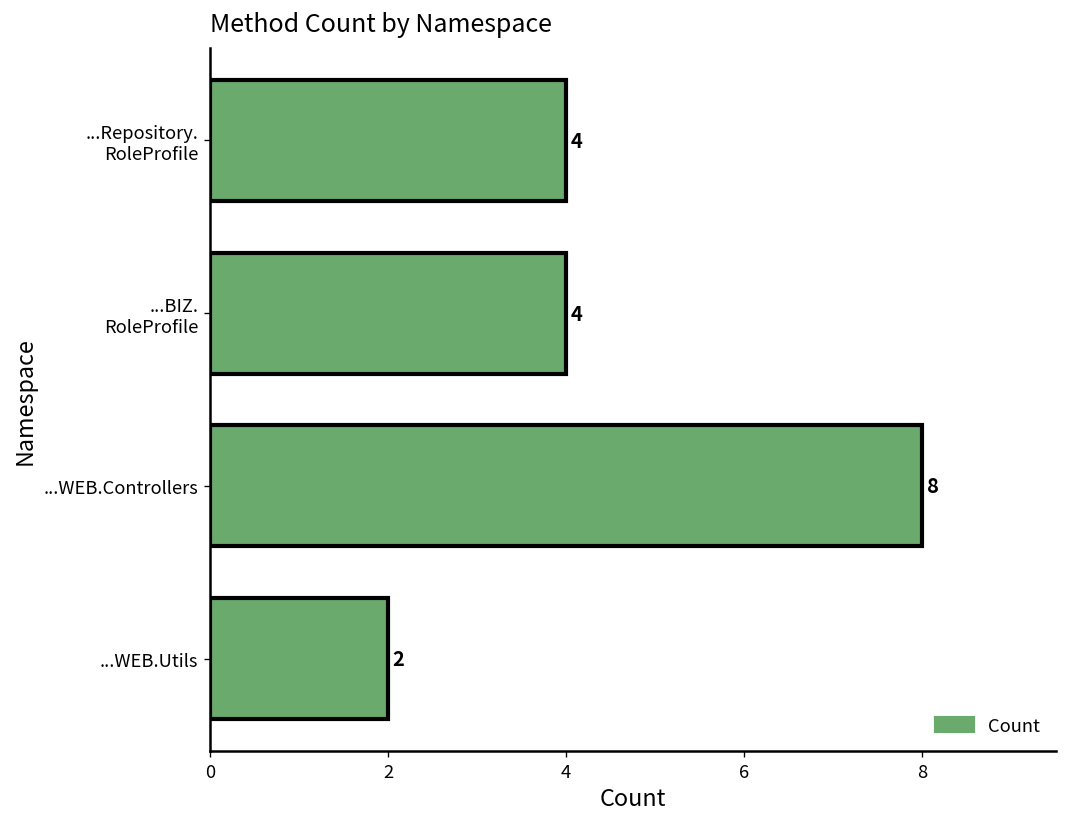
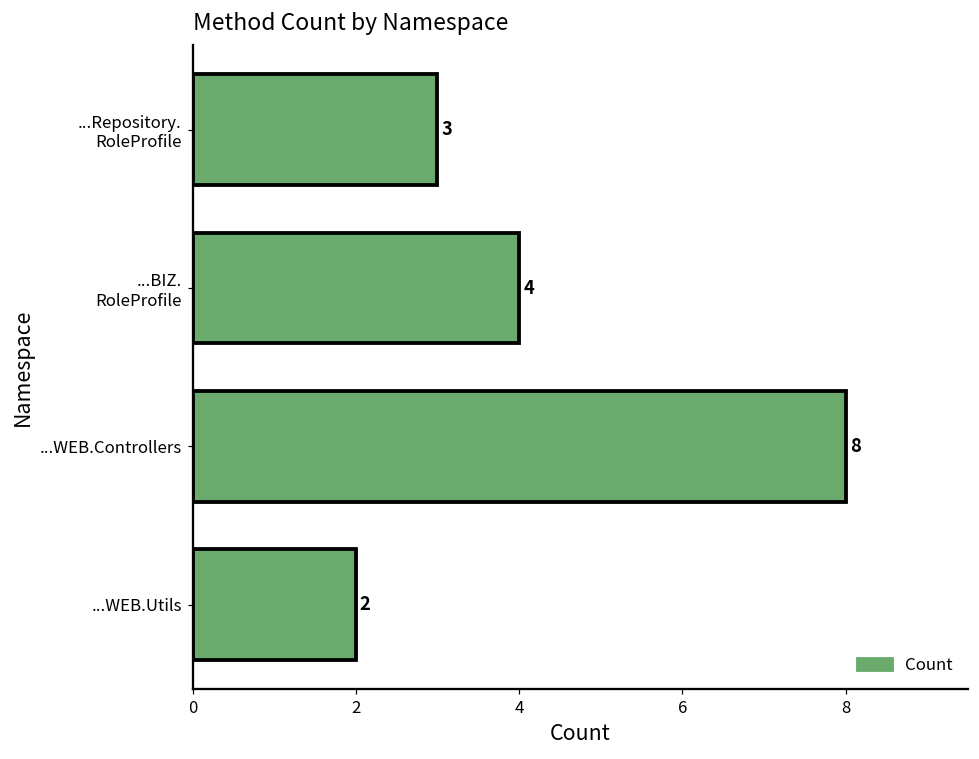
...Repository. RoleProfile: 4 -> 3
